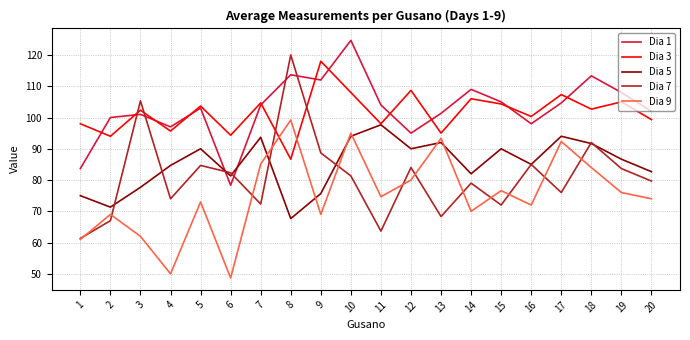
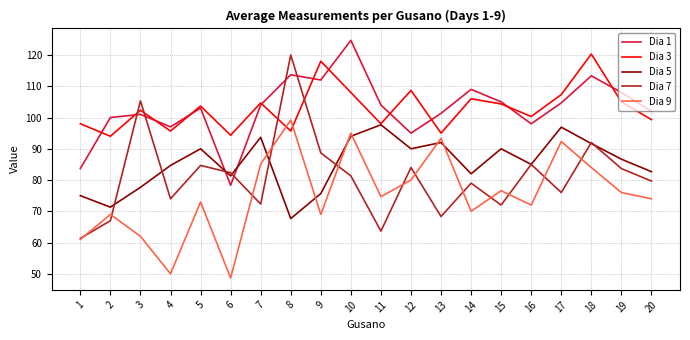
Dia 3, 8: 87 -> 96
Dia 5, 17: 94 -> 97
Dia 3, 18: 103 -> 120
